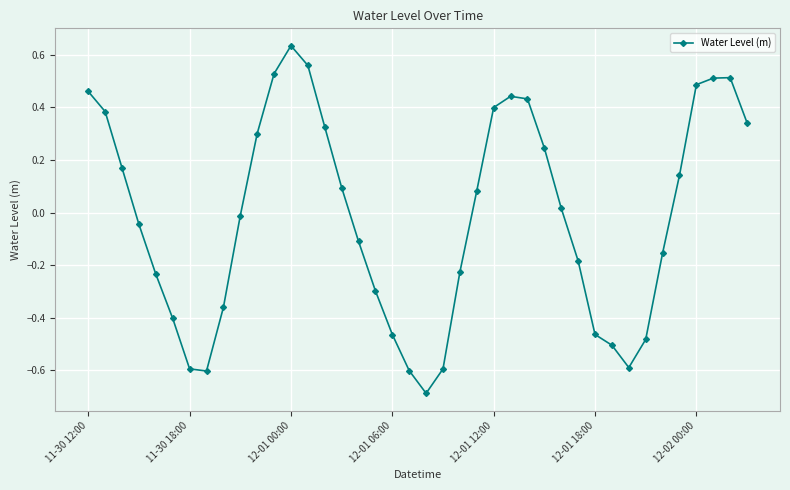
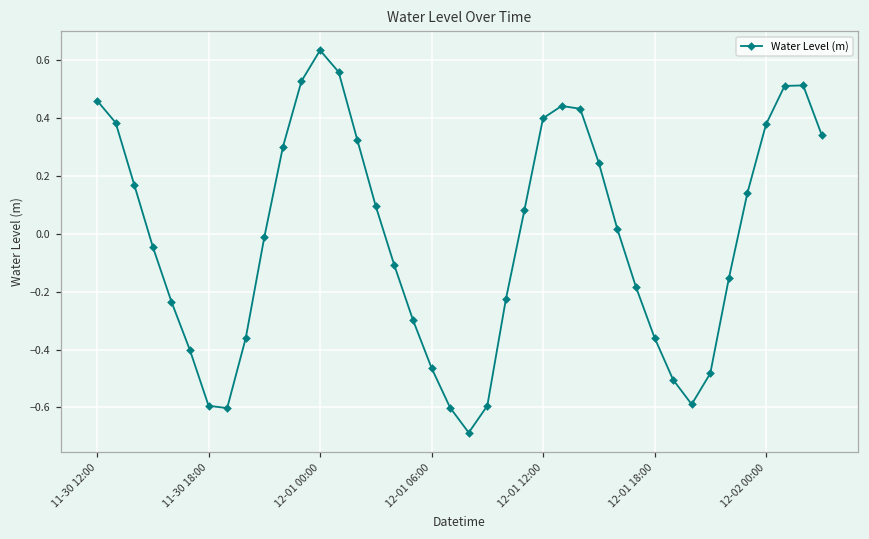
12-01 18:00: -0.46 -> -0.36
12-02 00:00: 0.49 -> 0.38
